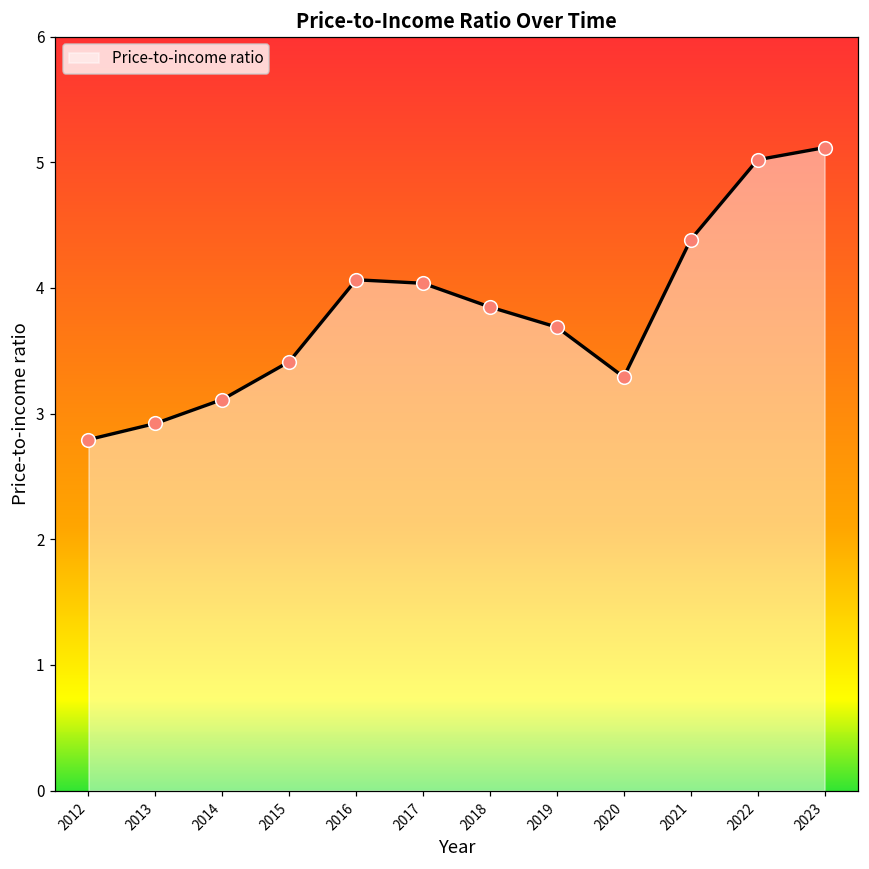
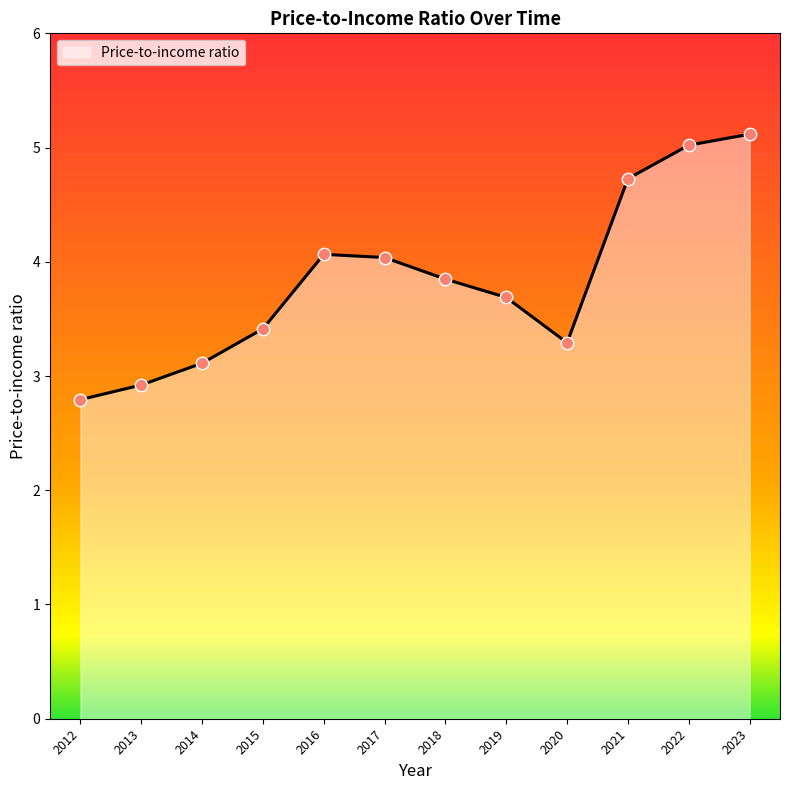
2021: 4.38 -> 4.73
